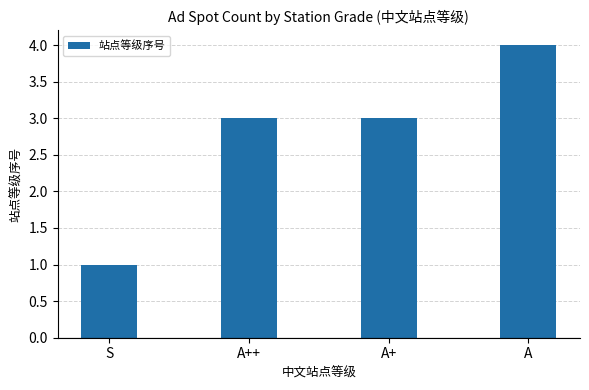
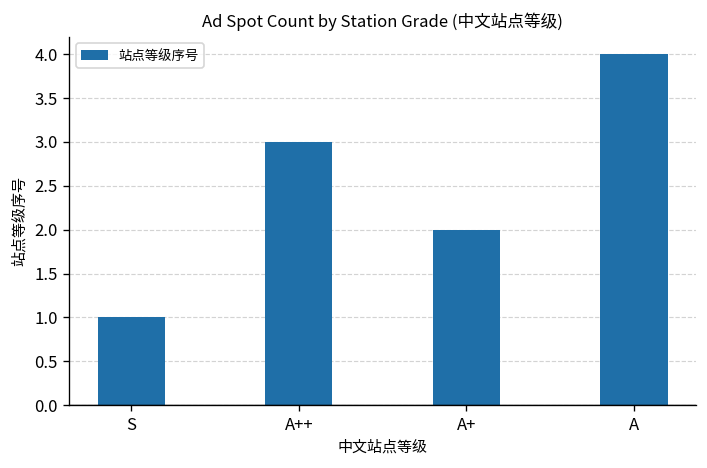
A+: 3 -> 2
